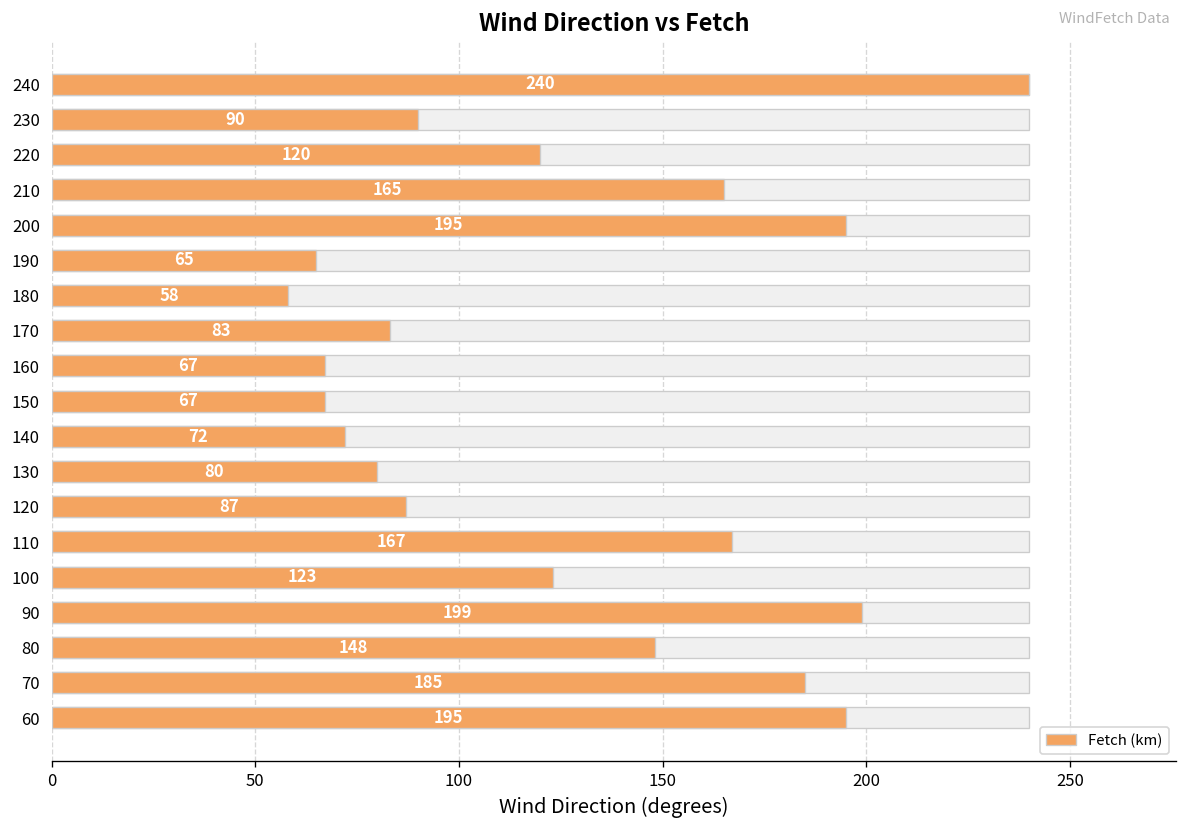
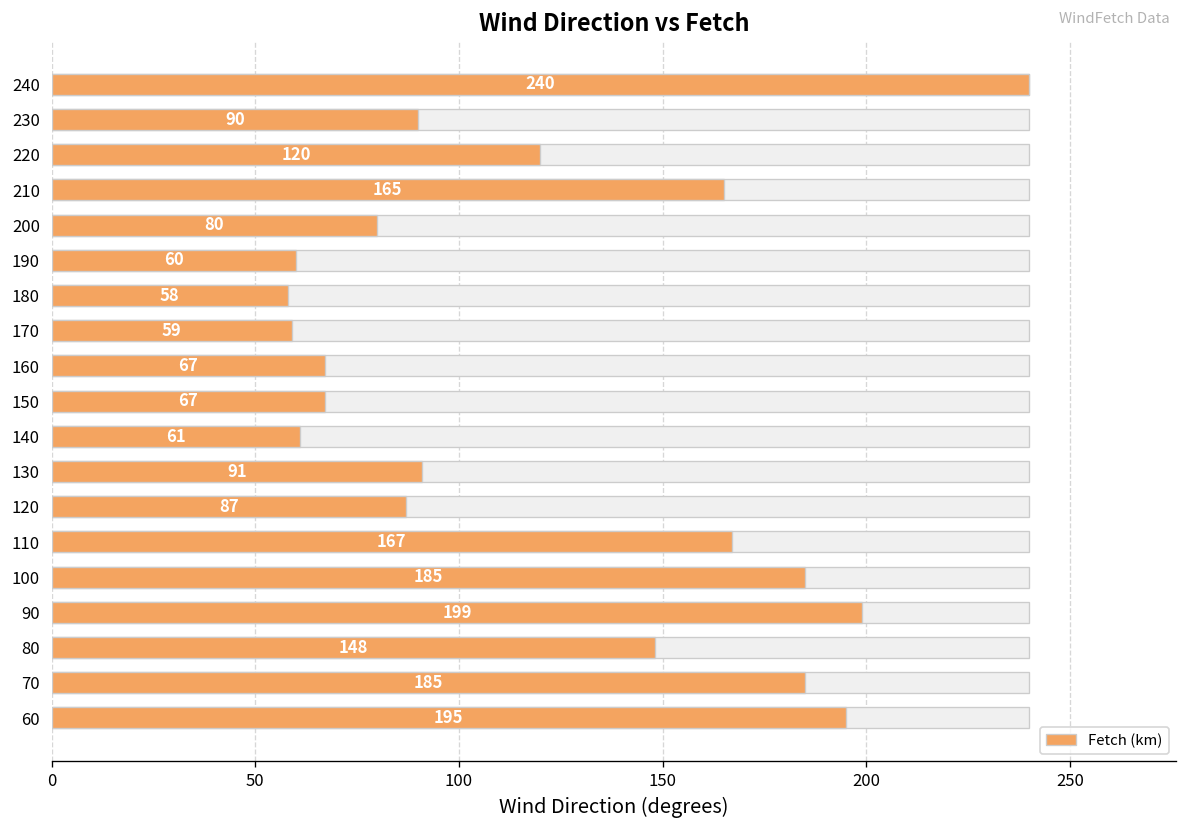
Fetch (km), 200: 195 -> 80
Fetch (km), 190: 65 -> 60
Fetch (km), 170: 83 -> 59
Fetch (km), 140: 72 -> 61
Fetch (km), 130: 80 -> 91
Fetch (km), 100: 123 -> 185
